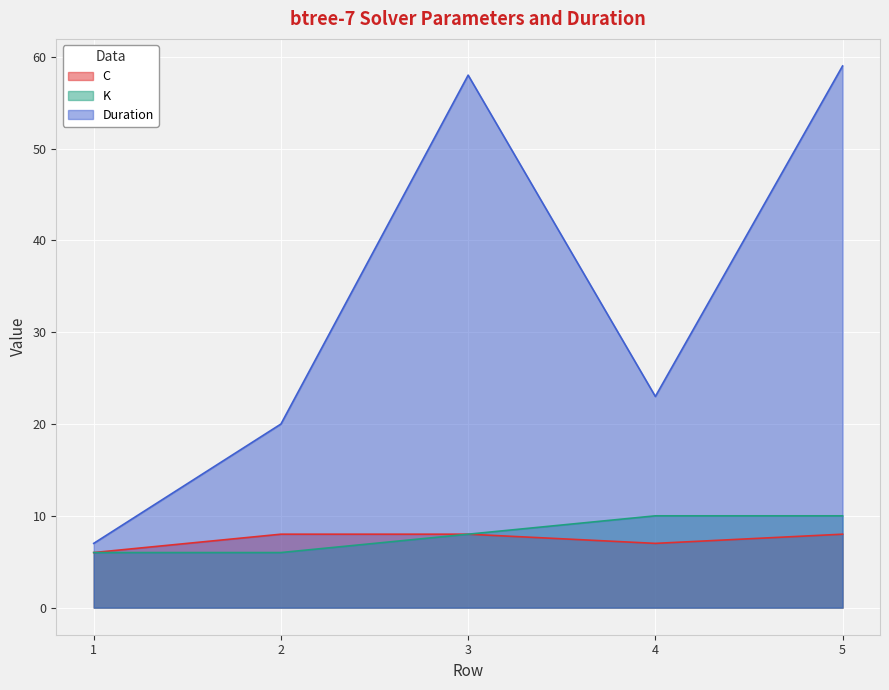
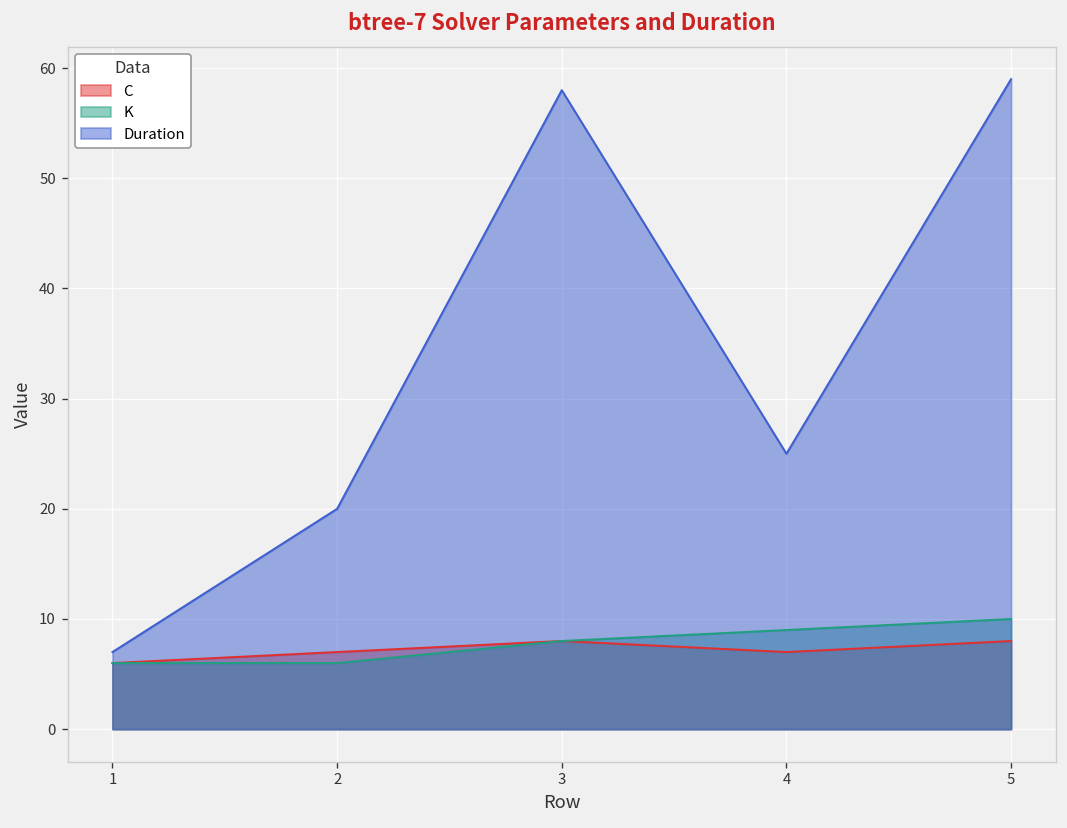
C, 2: 8 -> 7
K, 4: 10 -> 9
Duration, 4: 23 -> 25
